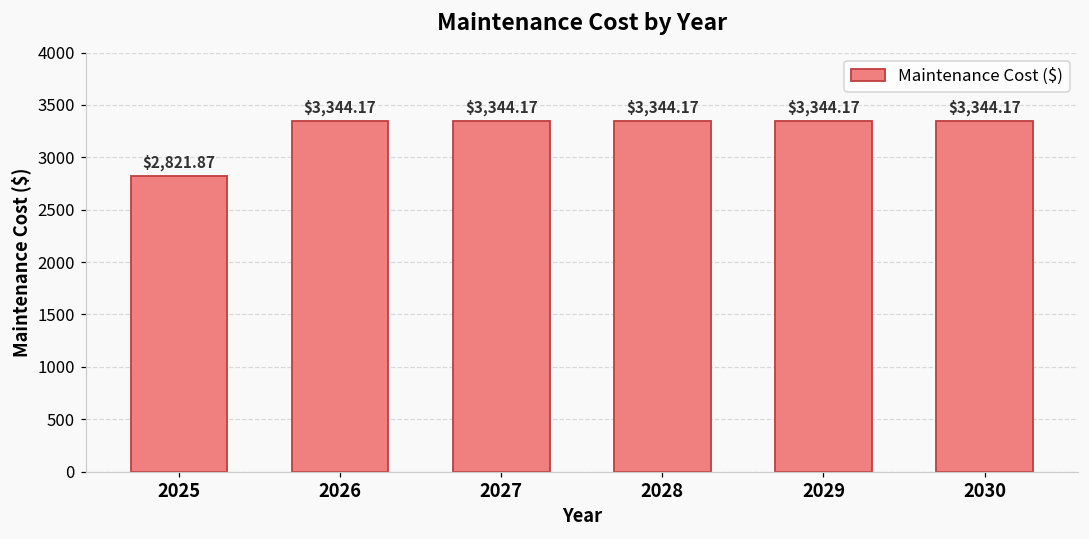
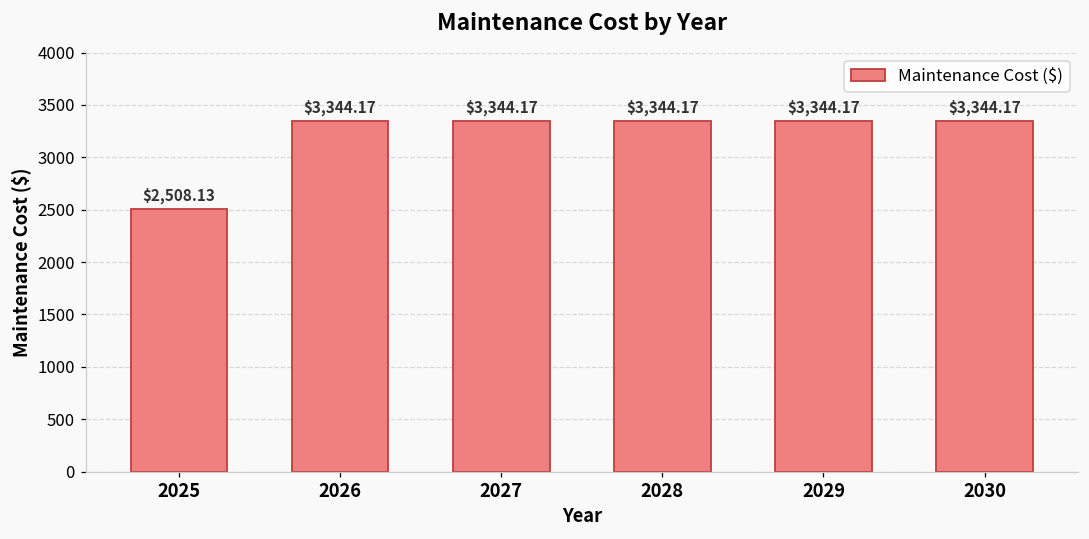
2025: $2,821.87 -> $2,508.13
